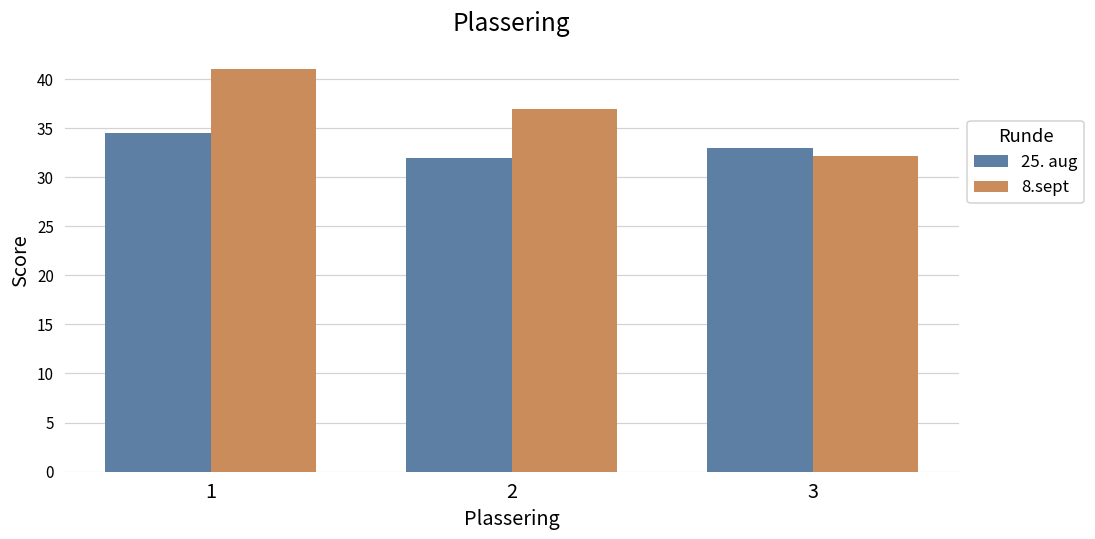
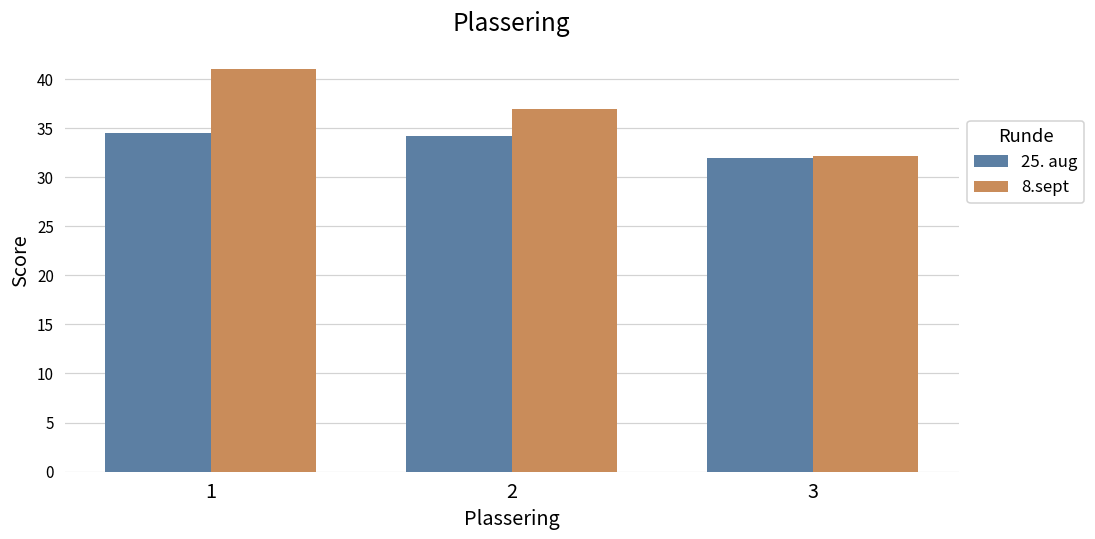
25. aug, 2: 32 -> 34
25. aug, 3: 33 -> 32
